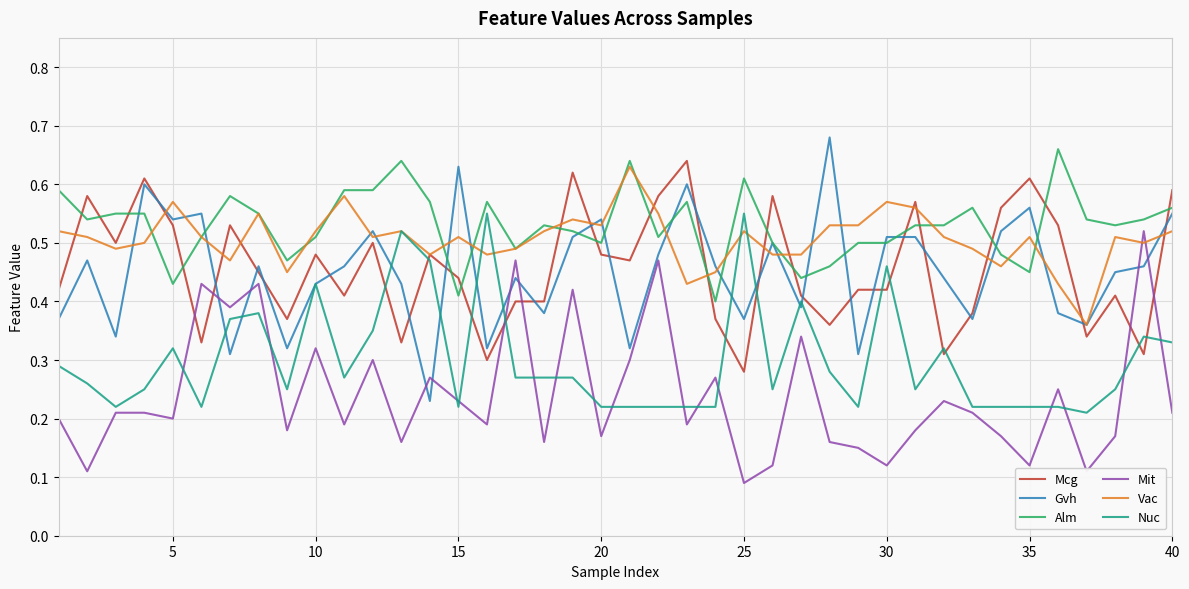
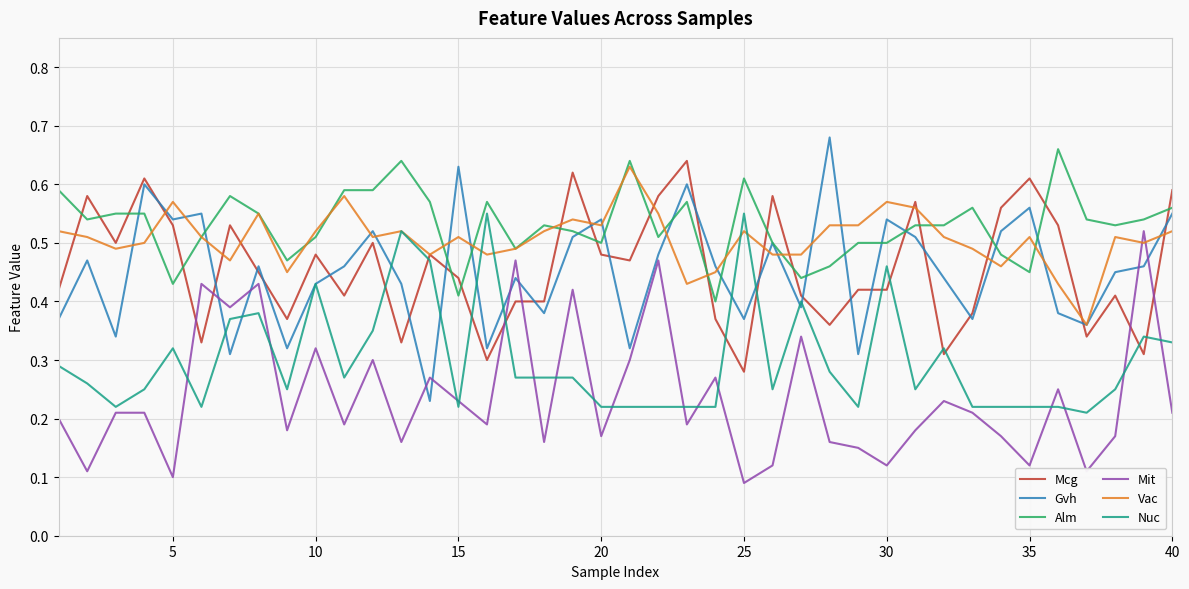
Mit, 5: 0.2 -> 0.1
Gvh, 30: 0.51 -> 0.54
